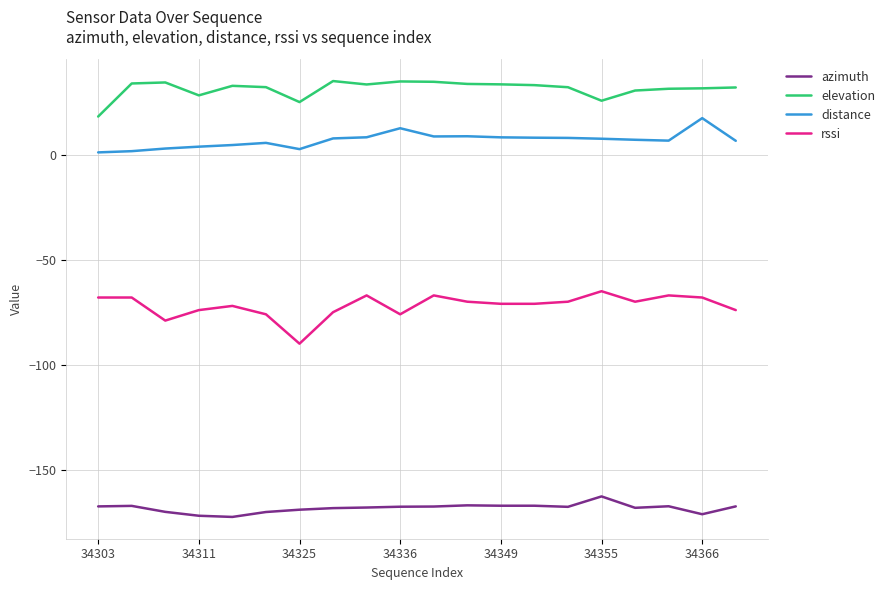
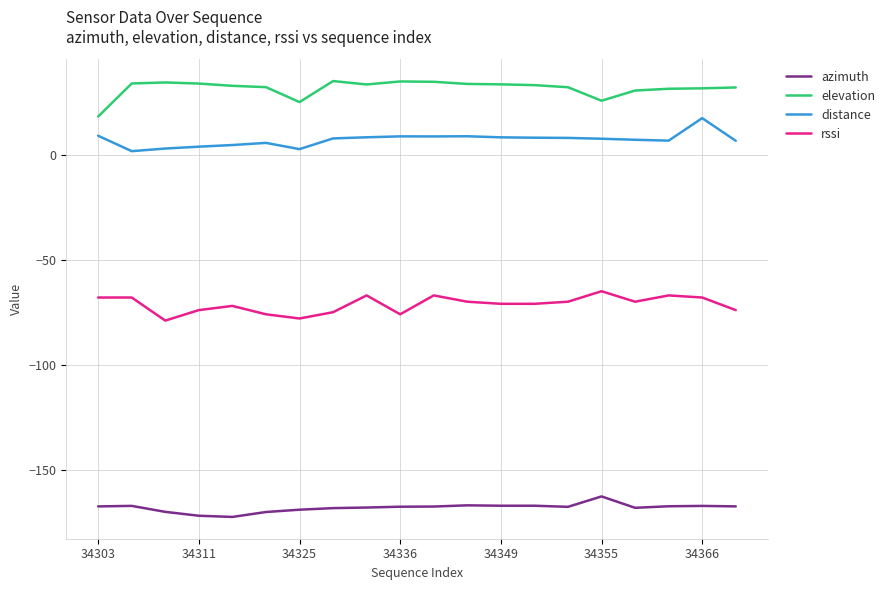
distance, 34303: 1 -> 9
elevation, 34311: 28 -> 34
rssi, 34325: -90 -> -78
distance, 34336: 13 -> 9
azimuth, 34366: -171 -> -167
